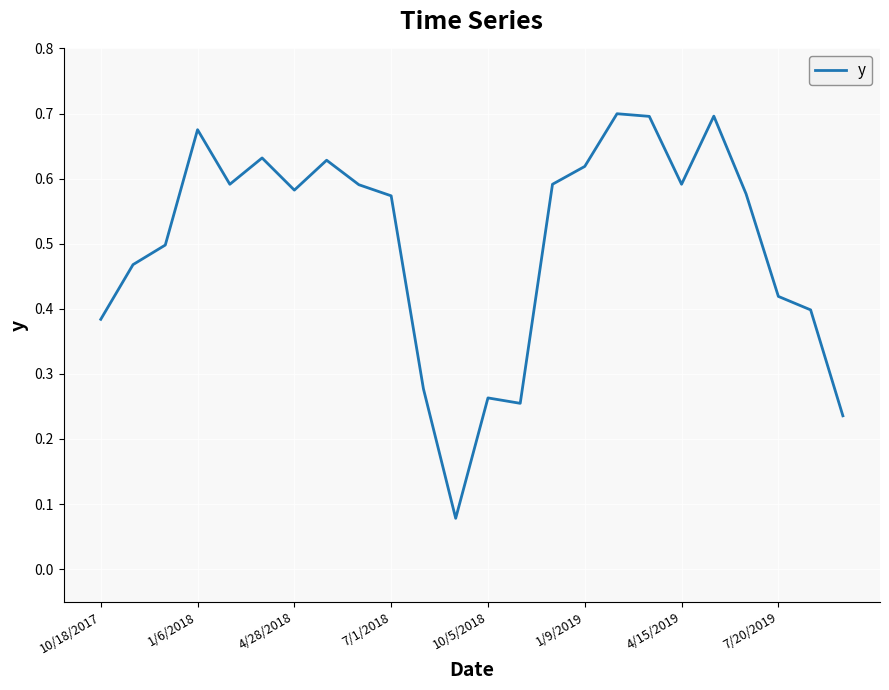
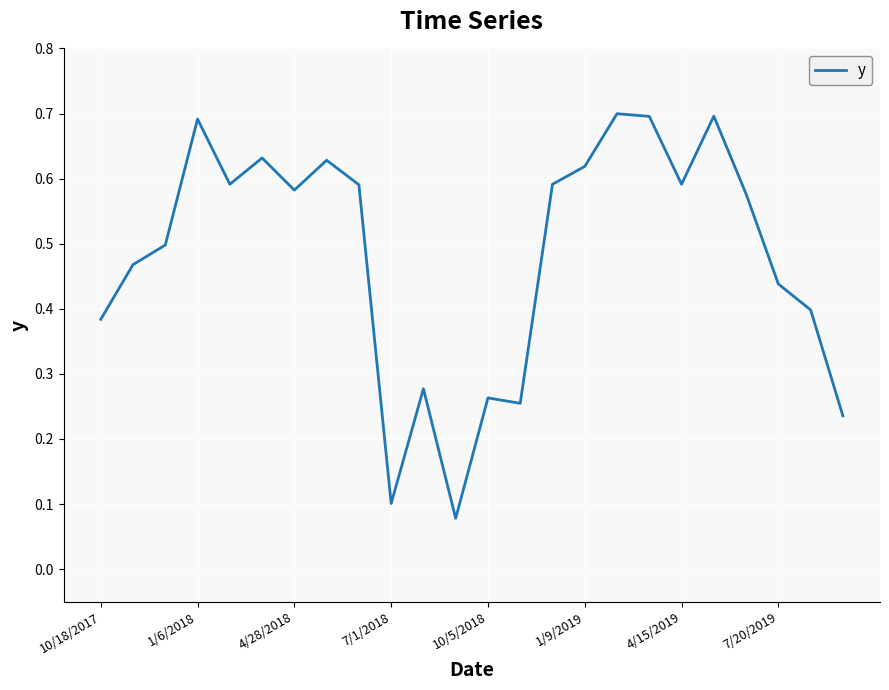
1/6/2018: 0.68 -> 0.69
7/1/2018: 0.57 -> 0.10
7/20/2019: 0.42 -> 0.44
